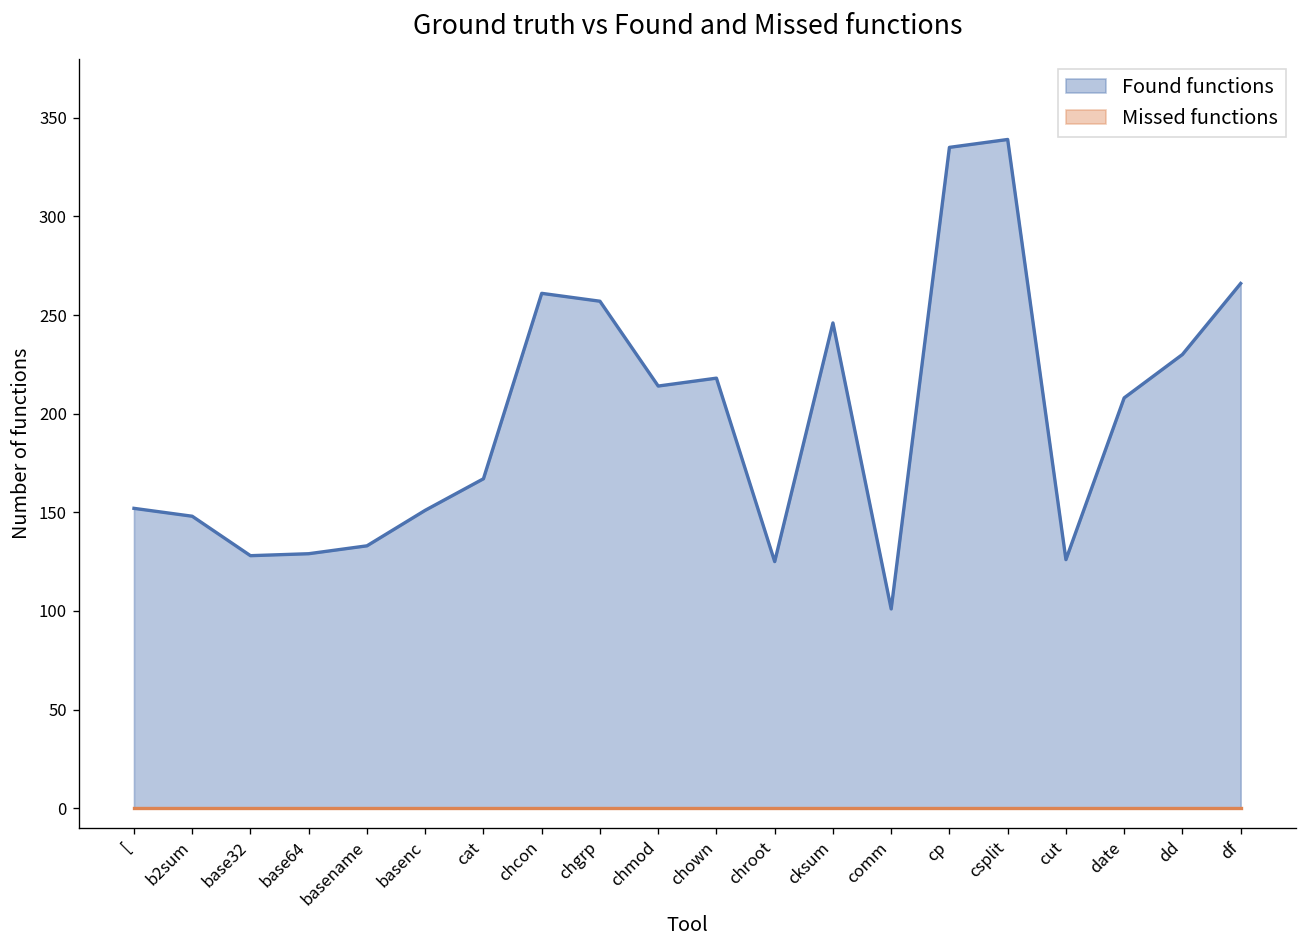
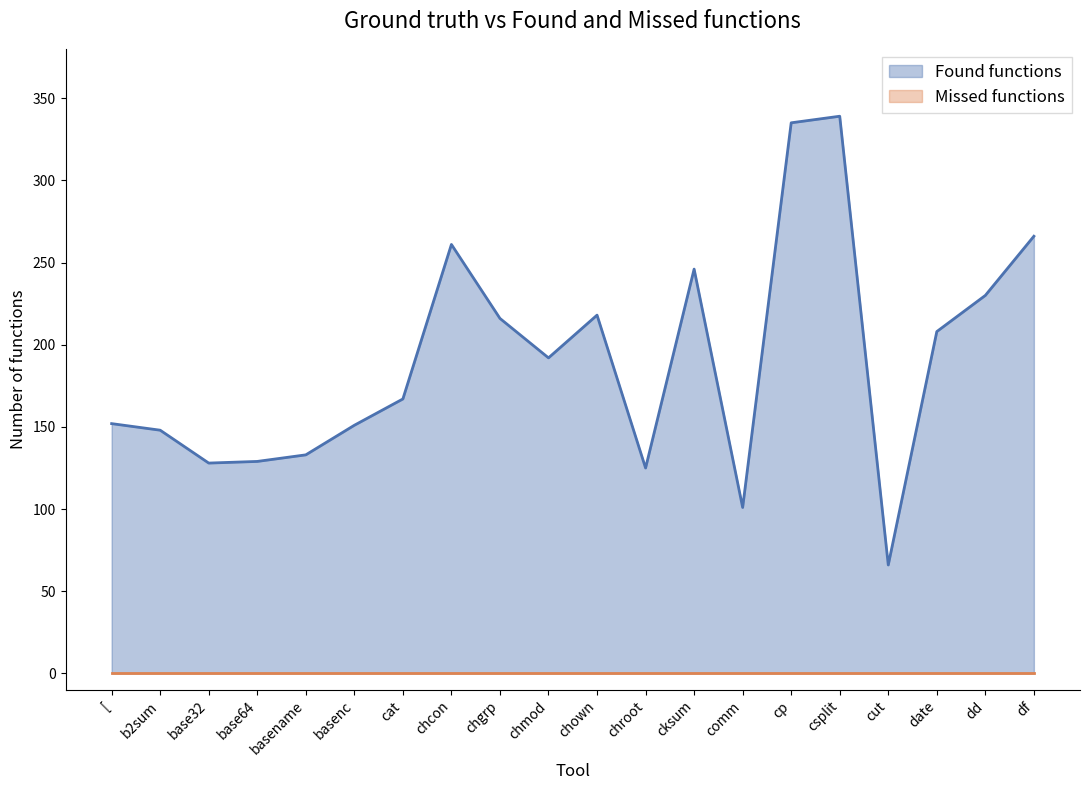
Found functions, chgrp: 257 -> 216
Found functions, chmod: 214 -> 192
Found functions, cut: 126 -> 66
